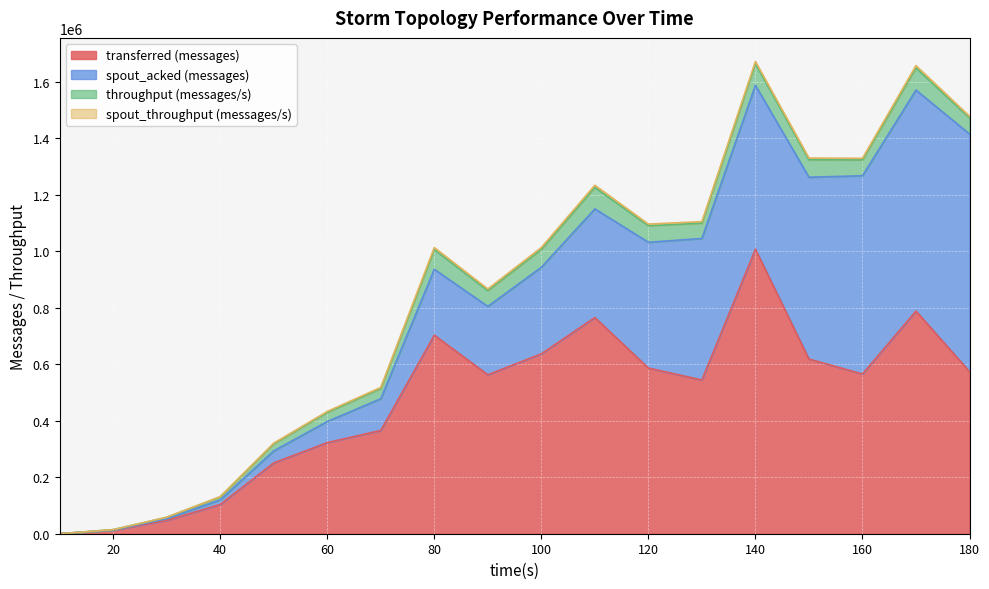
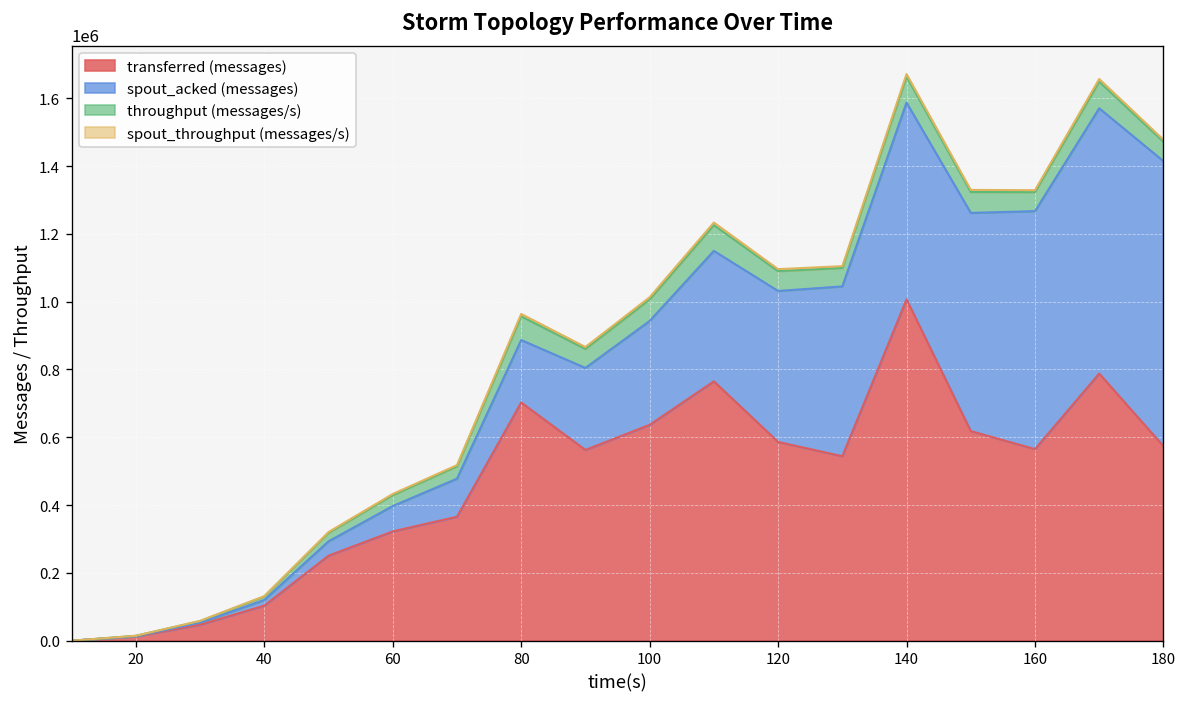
spout_acked (messages), 80: 230000 -> 180000
